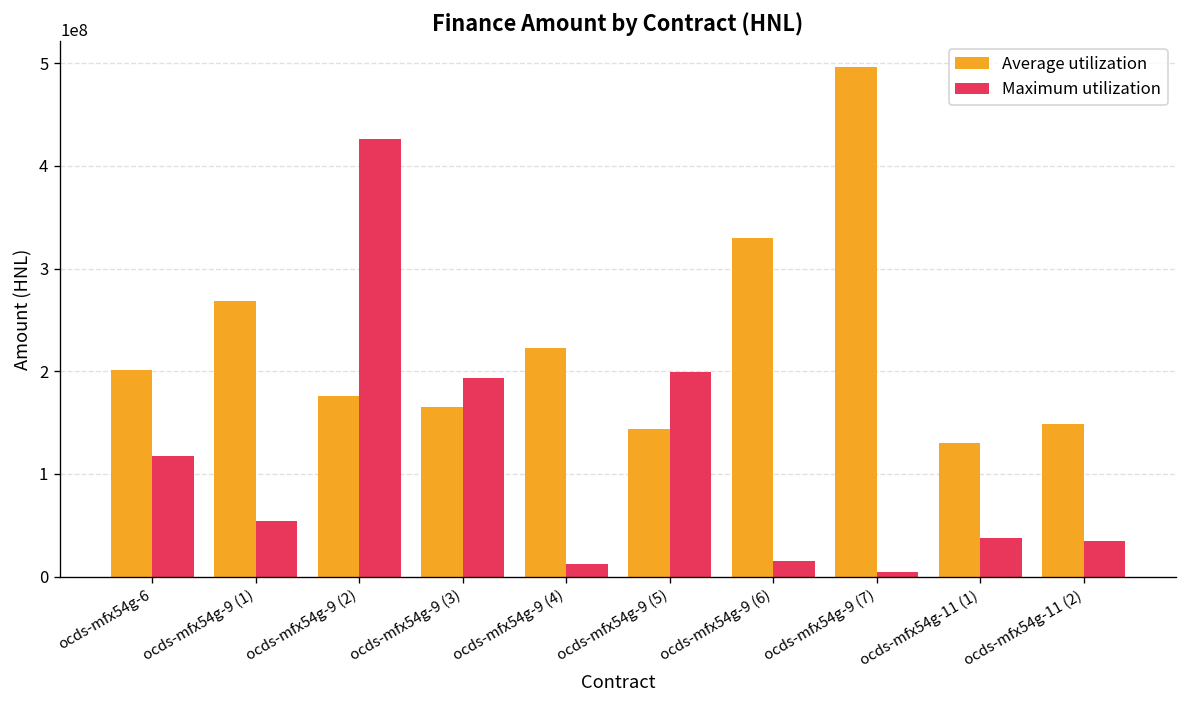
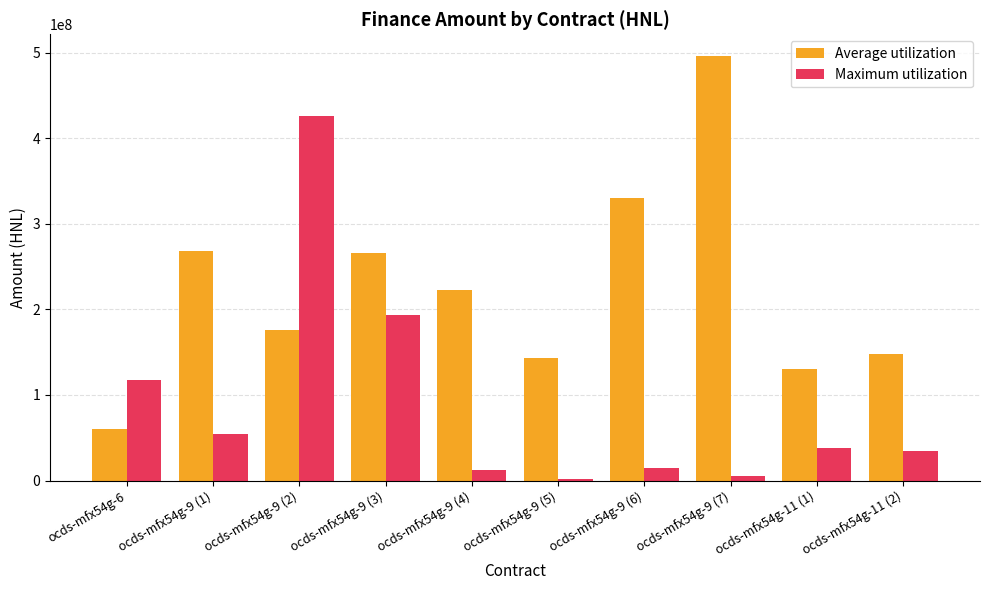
Average utilization, ocds-mfx54g-6: 200000000 -> 60000000
Average utilization, ocds-mfx54g-9 (3): 170000000 -> 270000000
Maximum utilization, ocds-mfx54g-9 (5): 200000000 -> 0
